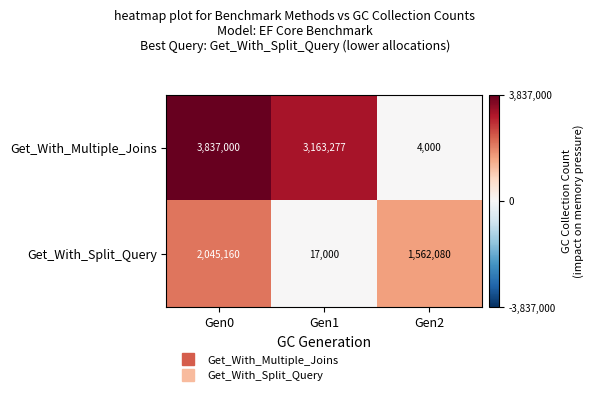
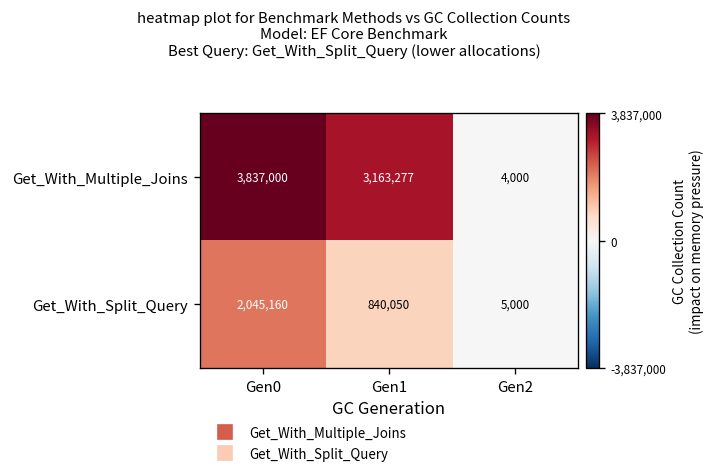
Get_With_Split_Query, Gen1: 17,000 -> 840,050
Get_With_Split_Query, Gen2: 1,562,080 -> 5,000
